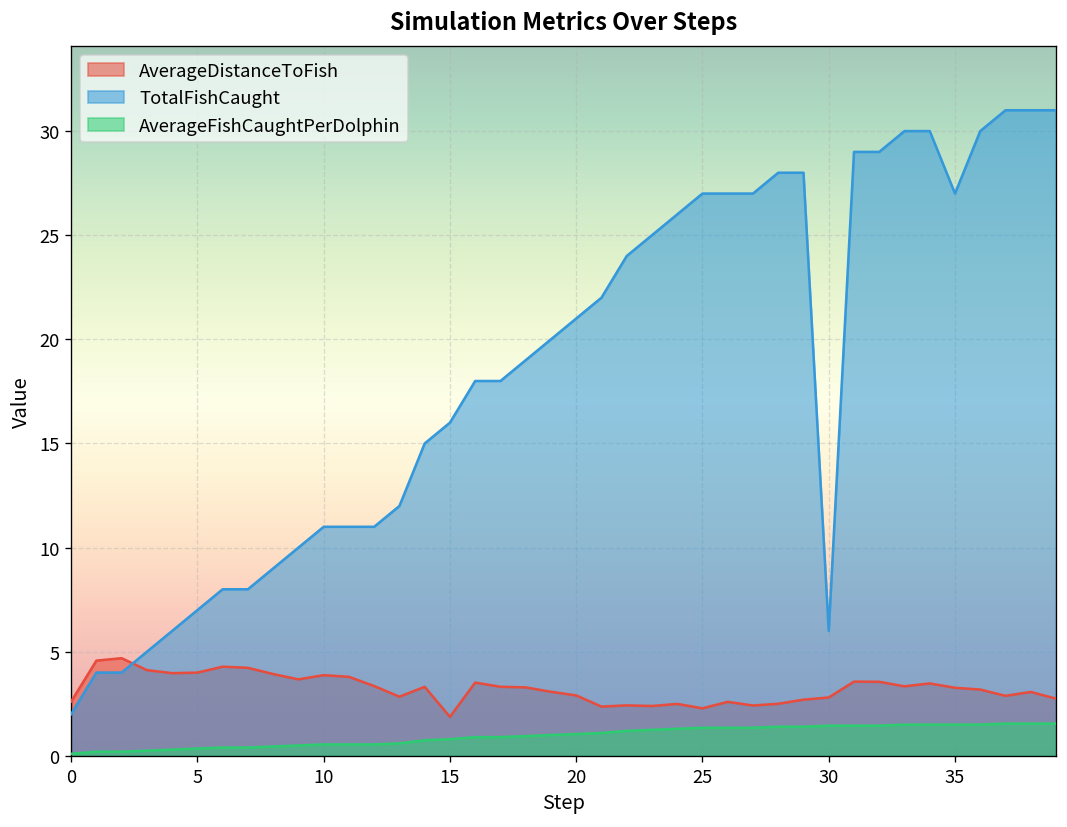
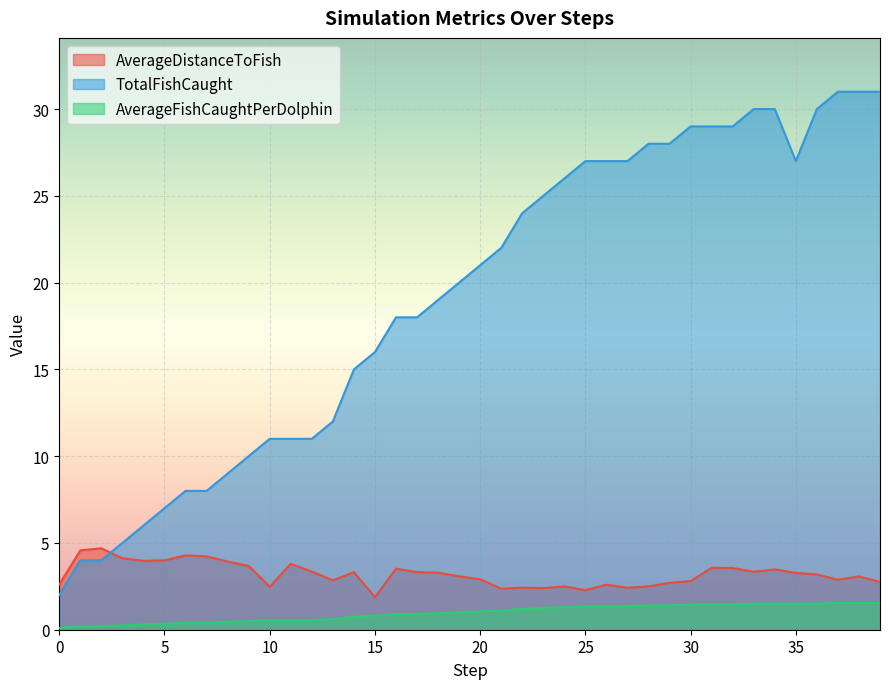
AverageDistanceToFish, 10: 3.9 -> 2.5
TotalFishCaught, 30: 6 -> 29
